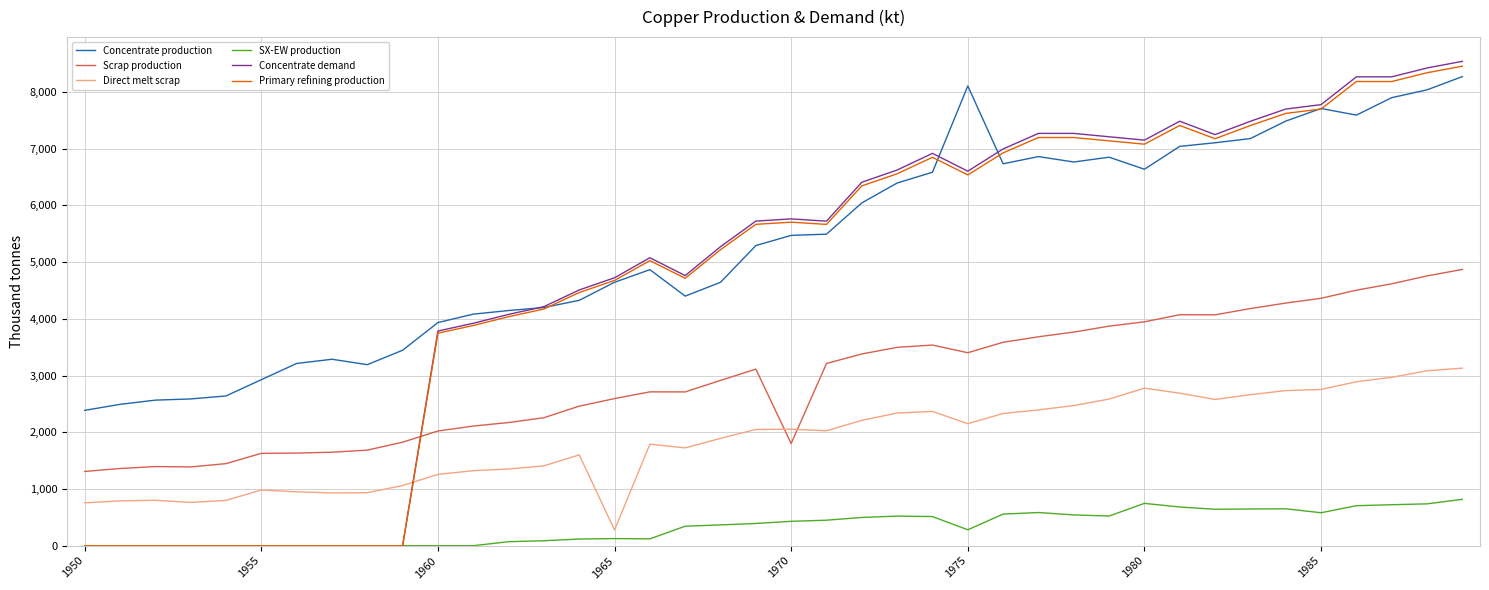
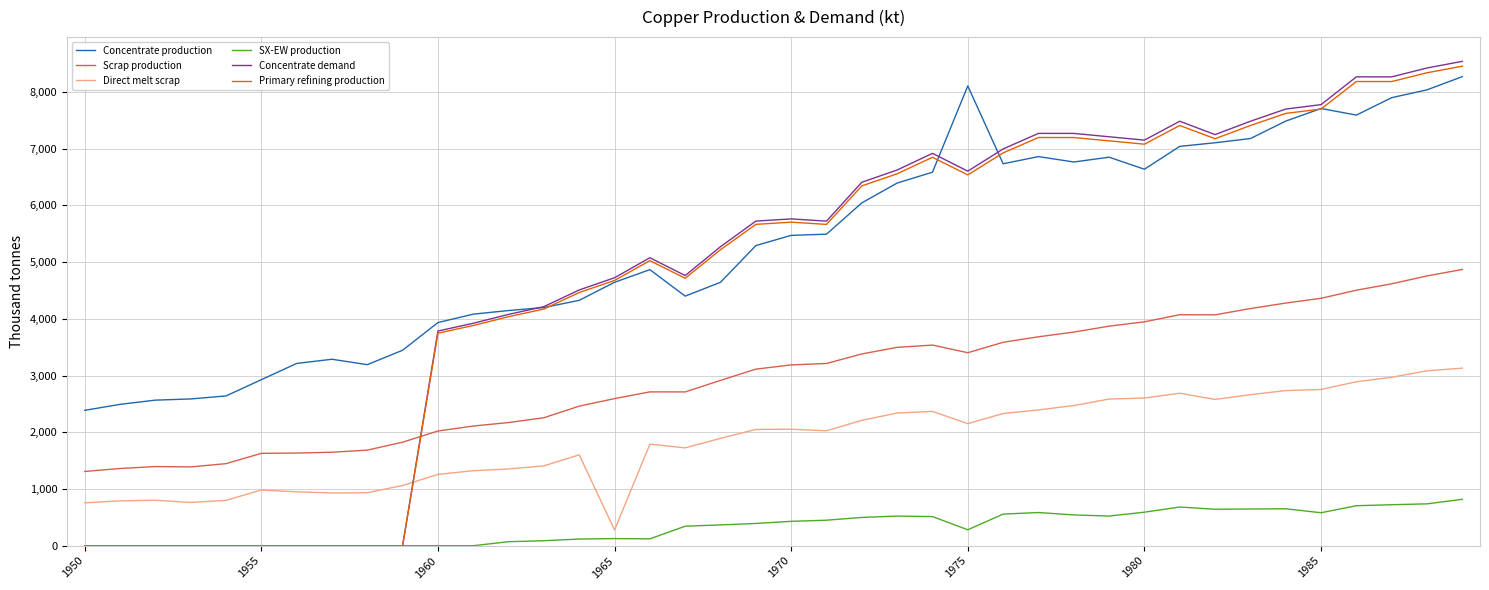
Scrap production, 1970: 1,800 -> 3,200
Direct melt scrap, 1980: 2,800 -> 2,600
SX-EW production, 1980: 700 -> 600
